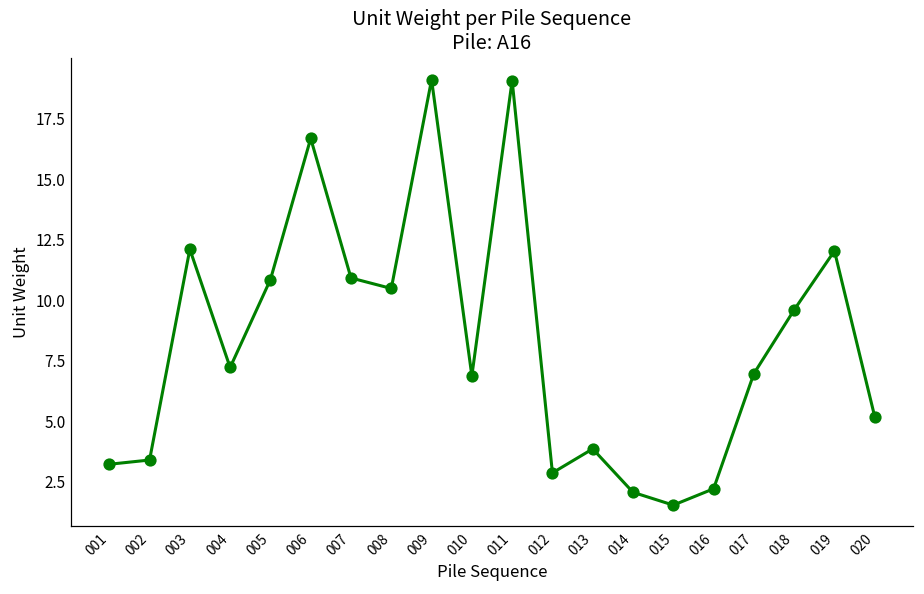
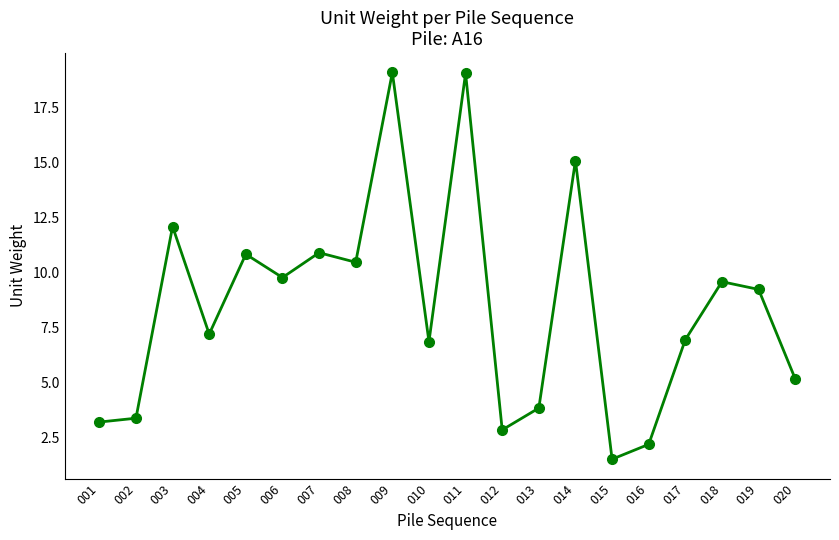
006: 16.7 -> 9.8
014: 2.1 -> 15.1
019: 12.0 -> 9.2
